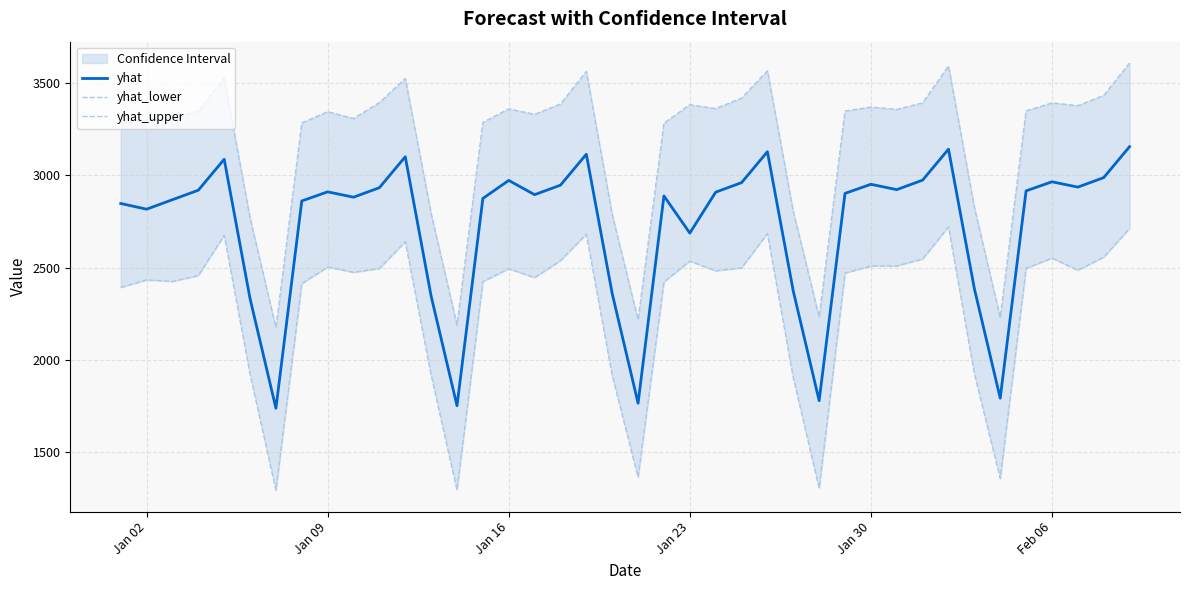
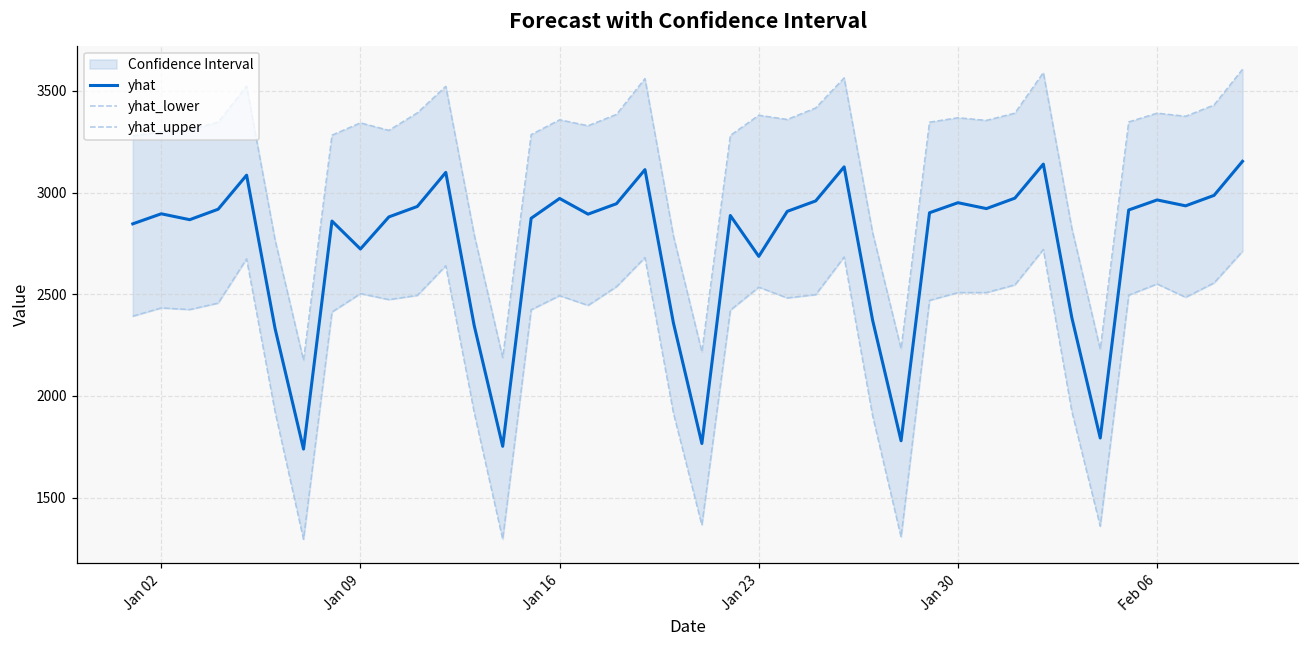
yhat, Jan 02: 2820 -> 2900
yhat, Jan 09: 2910 -> 2720
